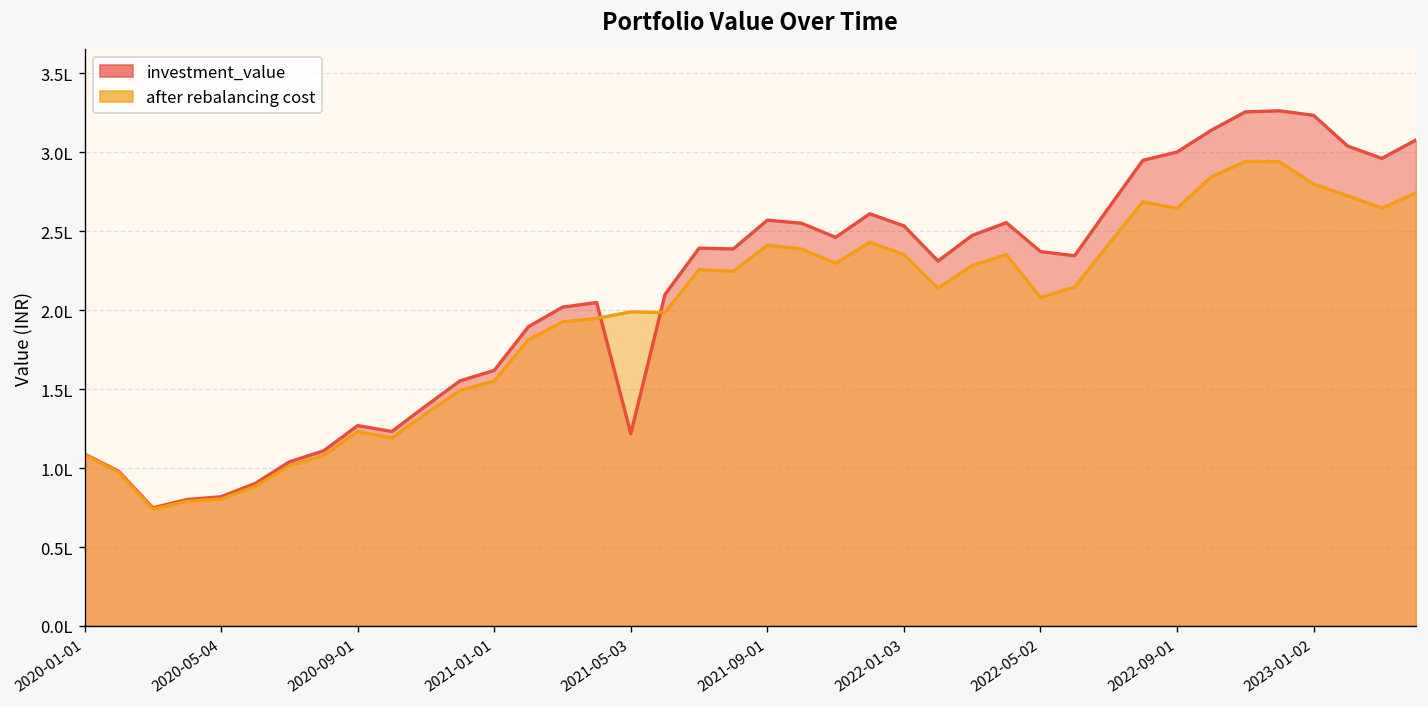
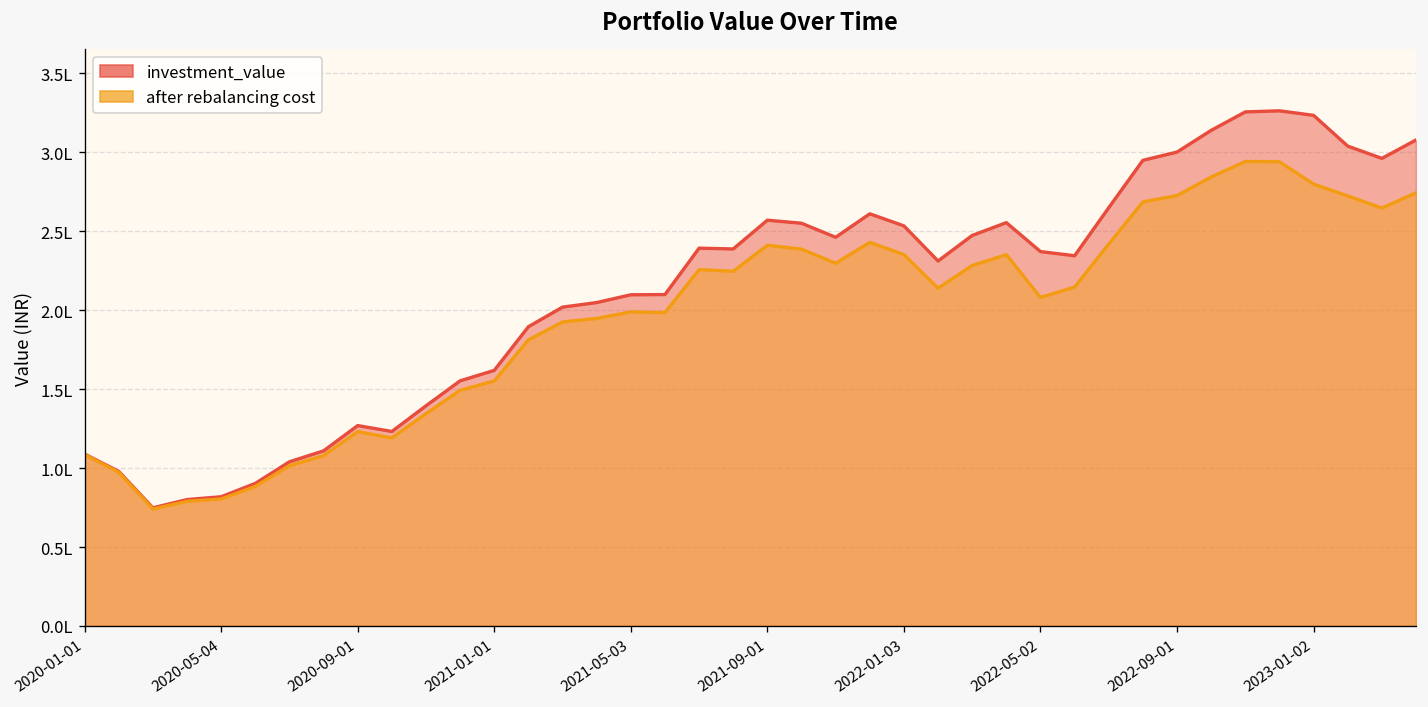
investment_value, 2021-05-03: 1.22L -> 2.10L
after rebalancing cost, 2022-09-01: 2.64L -> 2.73L
